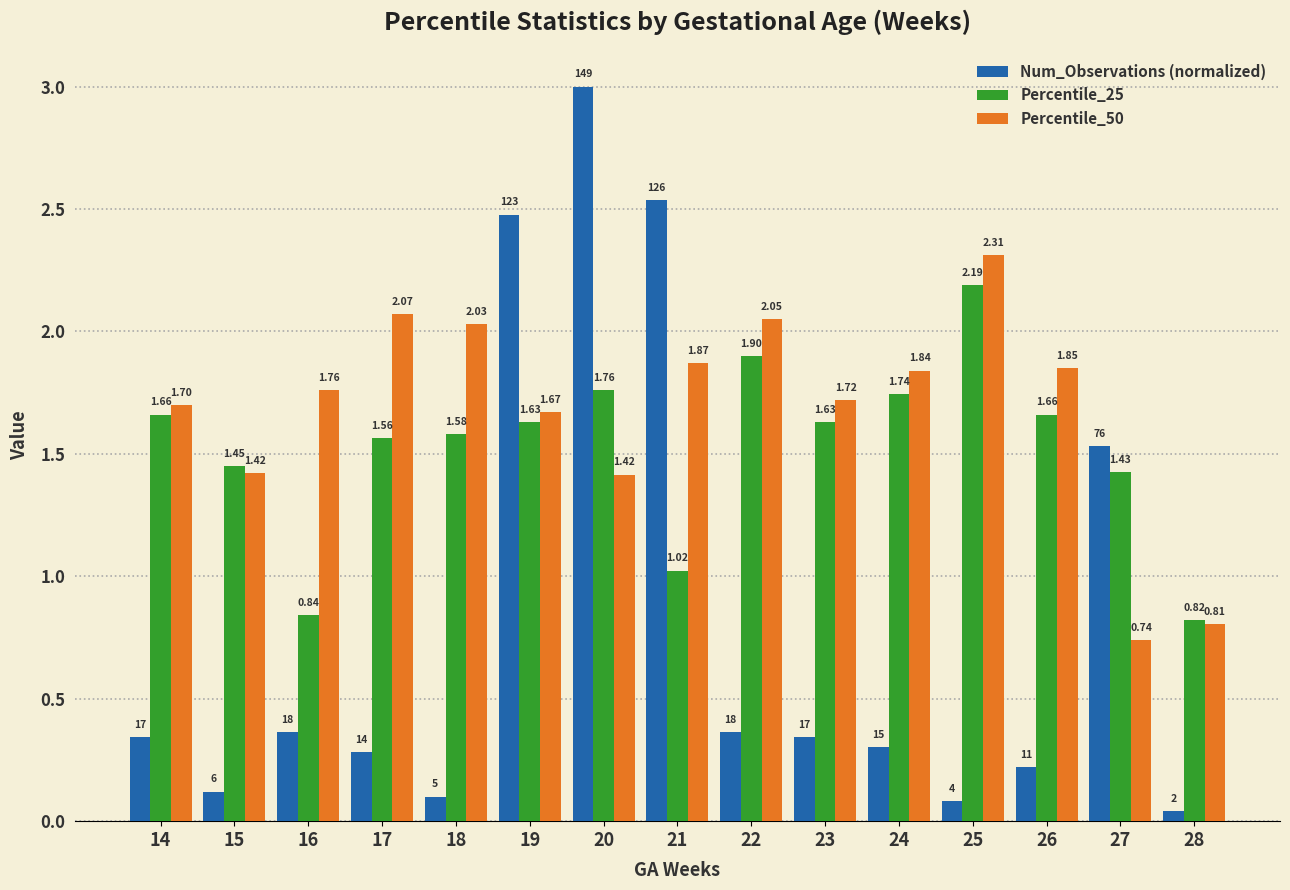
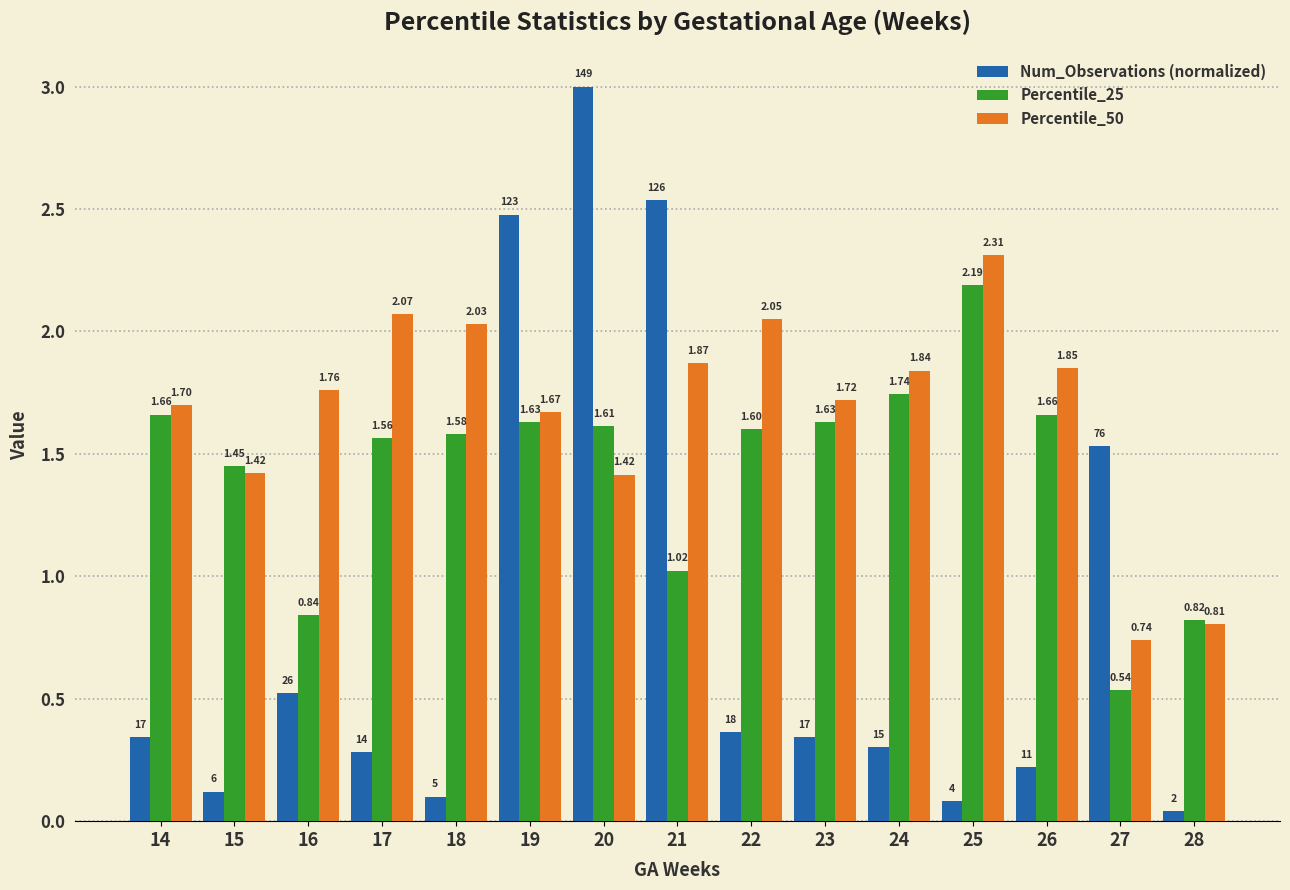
Num_Observations (normalized), 16: 18 -> 26
Percentile_25, 20: 1.76 -> 1.61
Percentile_25, 22: 1.90 -> 1.60
Percentile_25, 27: 1.43 -> 0.54
